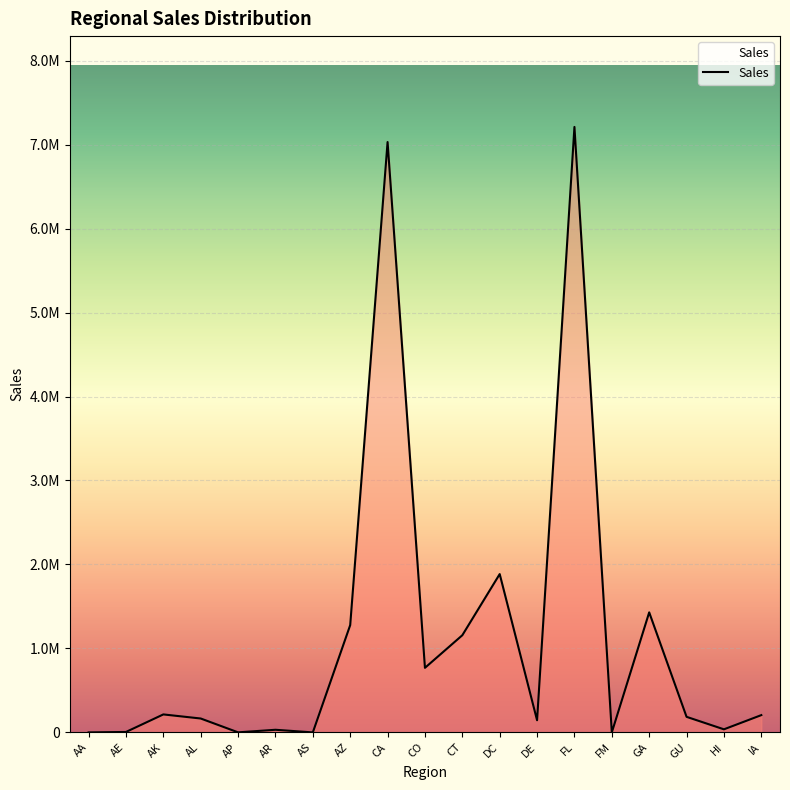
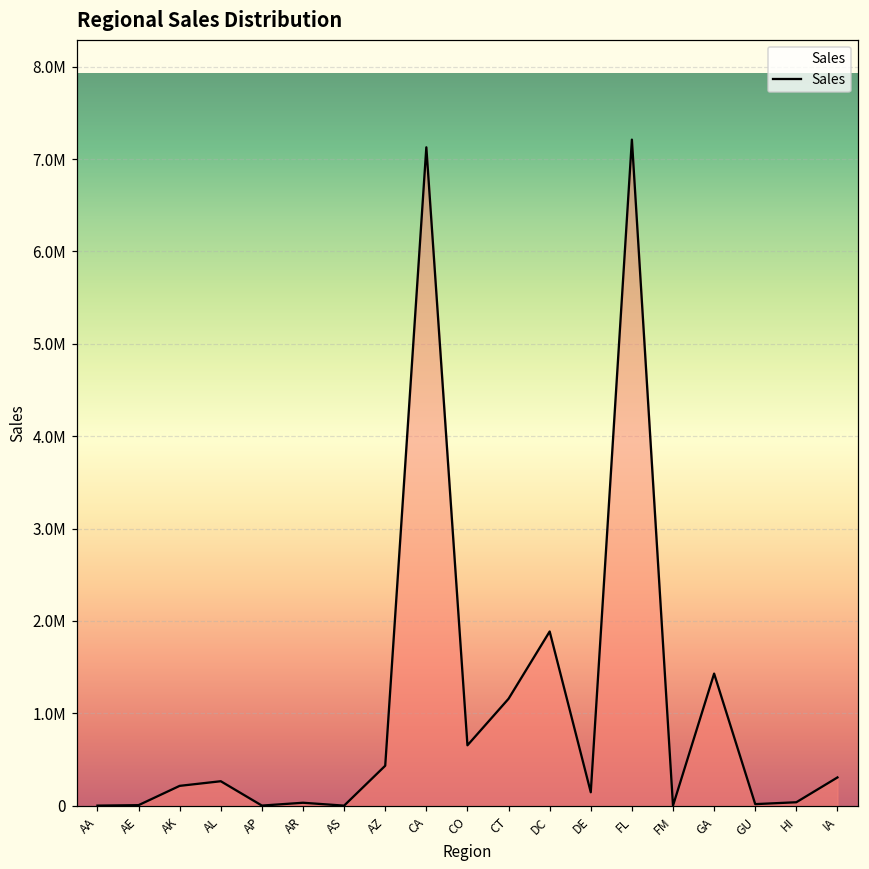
AL: 200000 -> 300000
AZ: 1300000 -> 400000
CA: 7000000 -> 7100000
CO: 800000 -> 700000
GU: 200000 -> 0
IA: 200000 -> 300000
